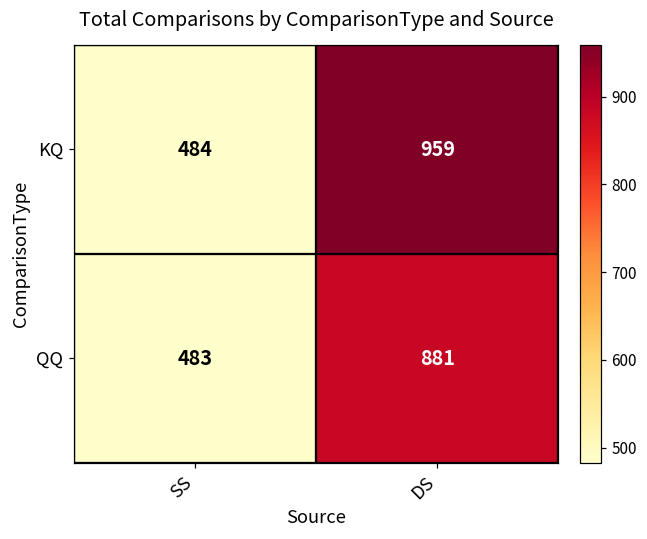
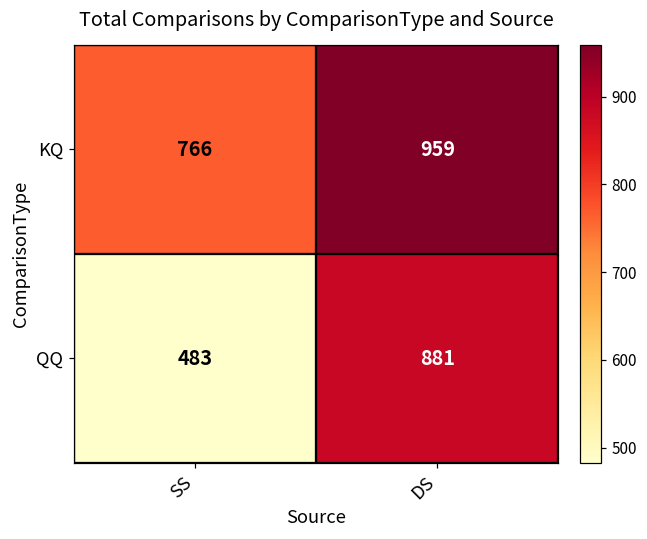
KQ, SS: 484 -> 766
